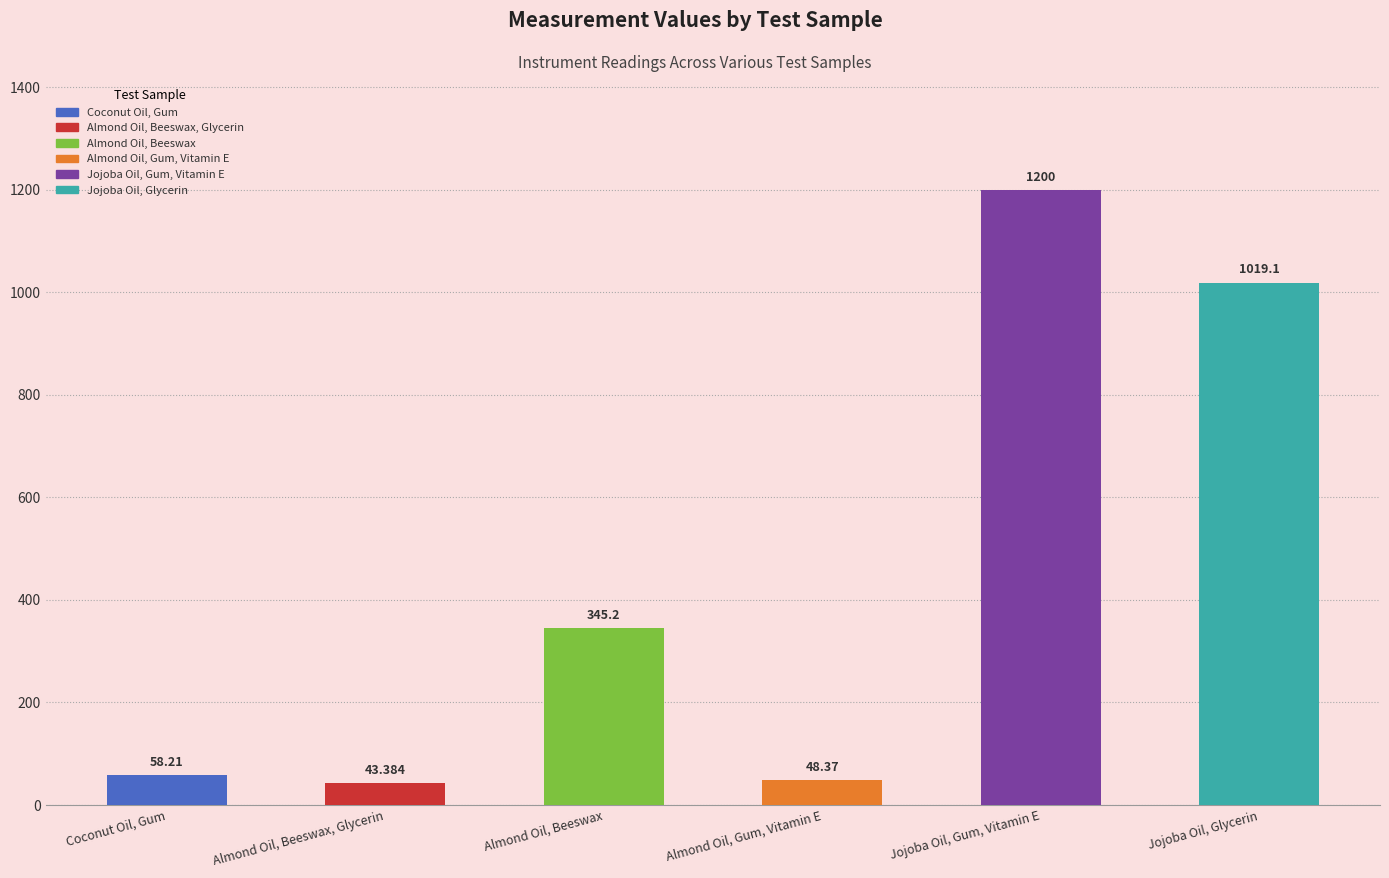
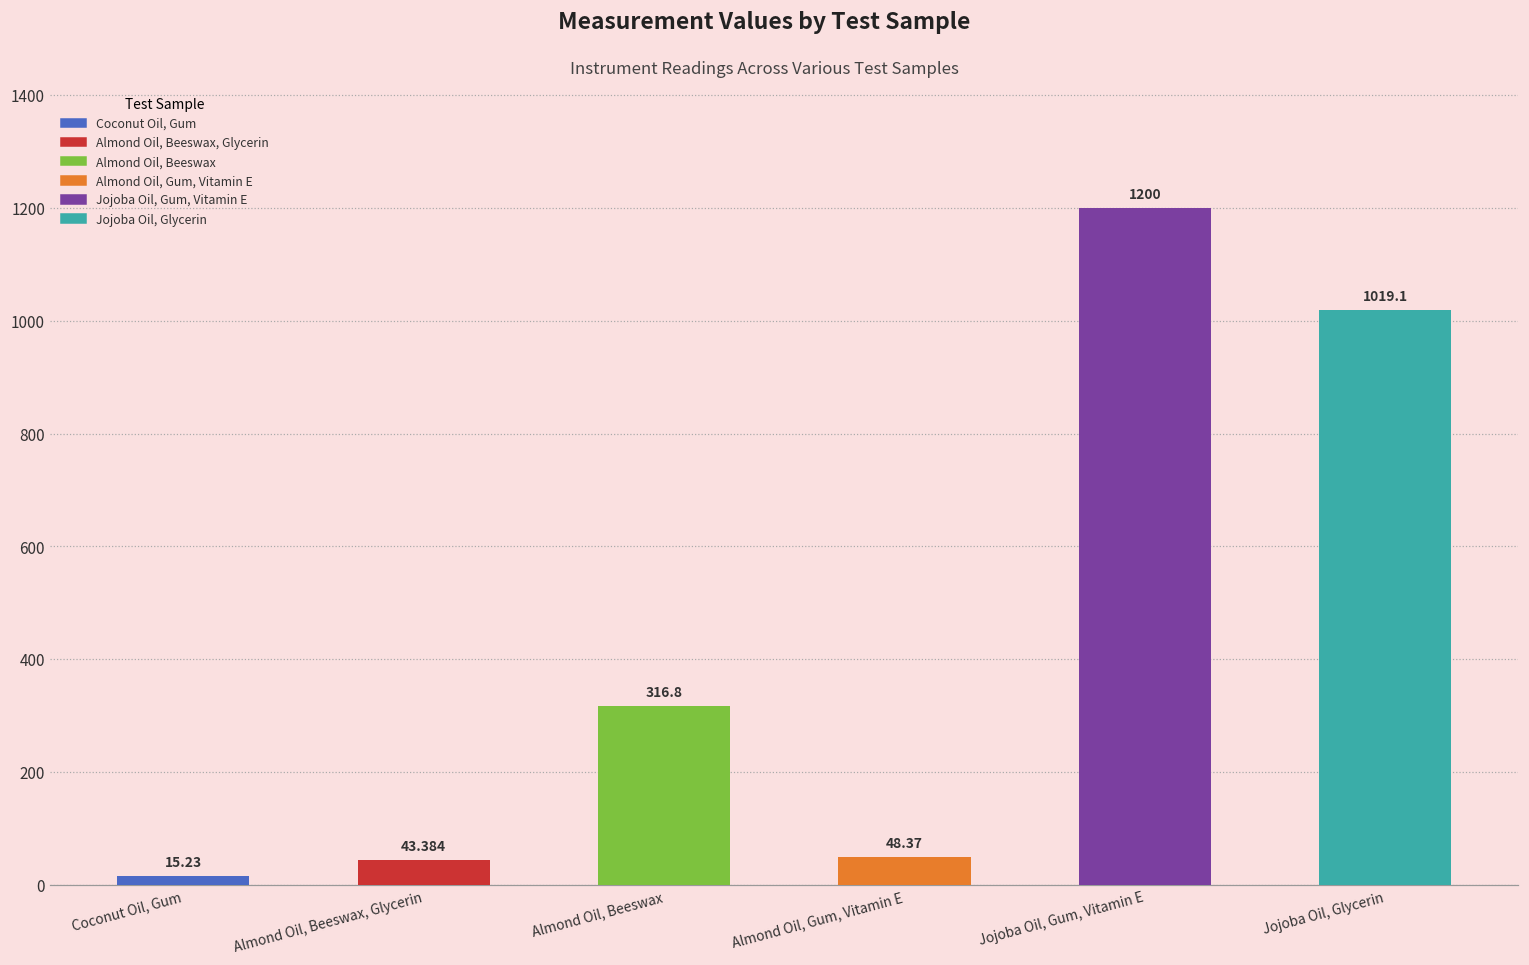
Coconut Oil, Gum: 58.21 -> 15.23
Almond Oil, Beeswax: 345.2 -> 316.8
